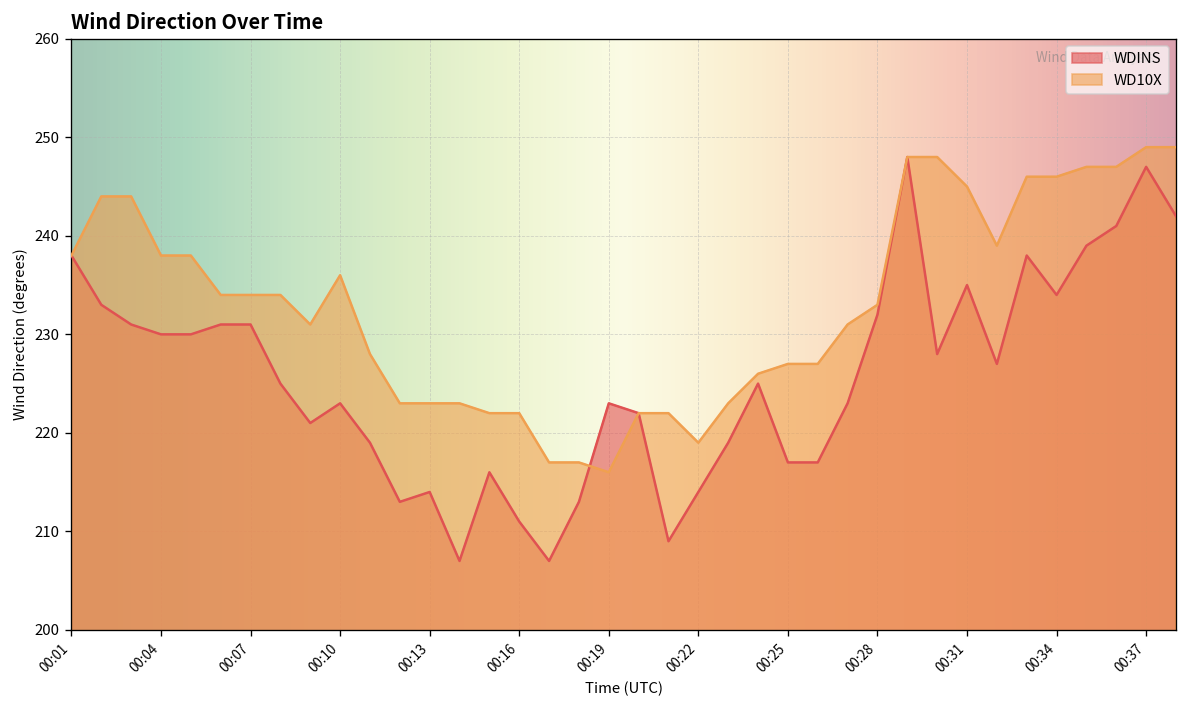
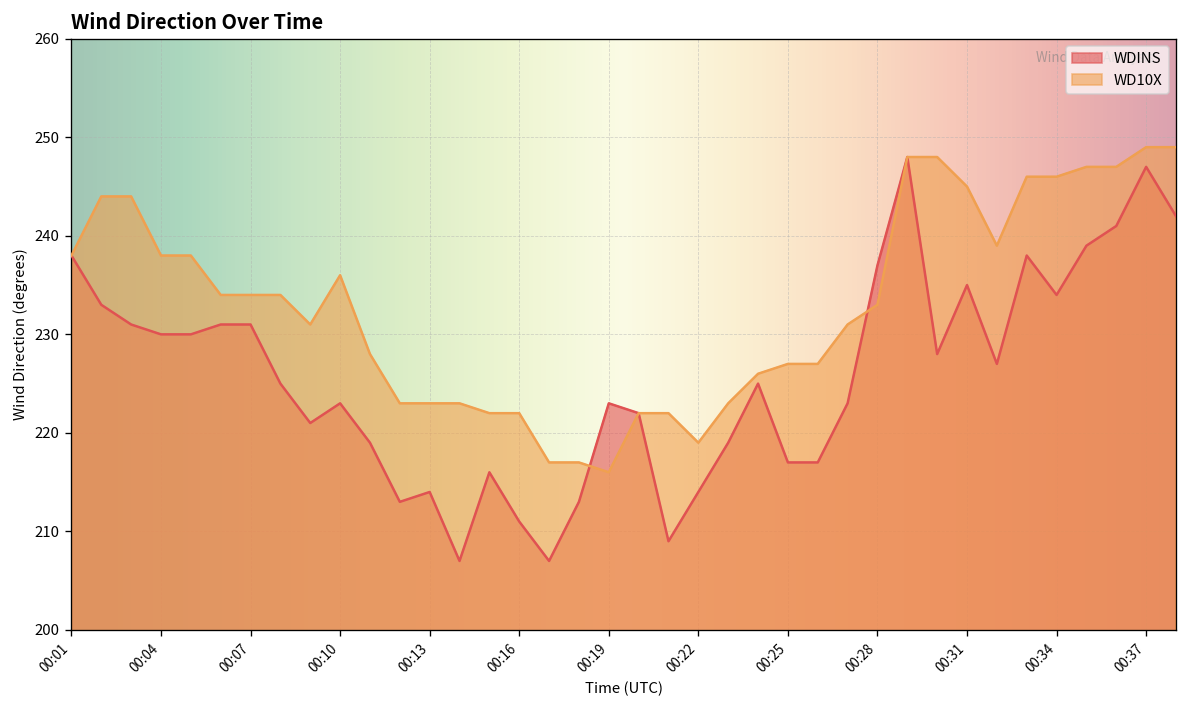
WDINS, 00:28: 232 -> 237
